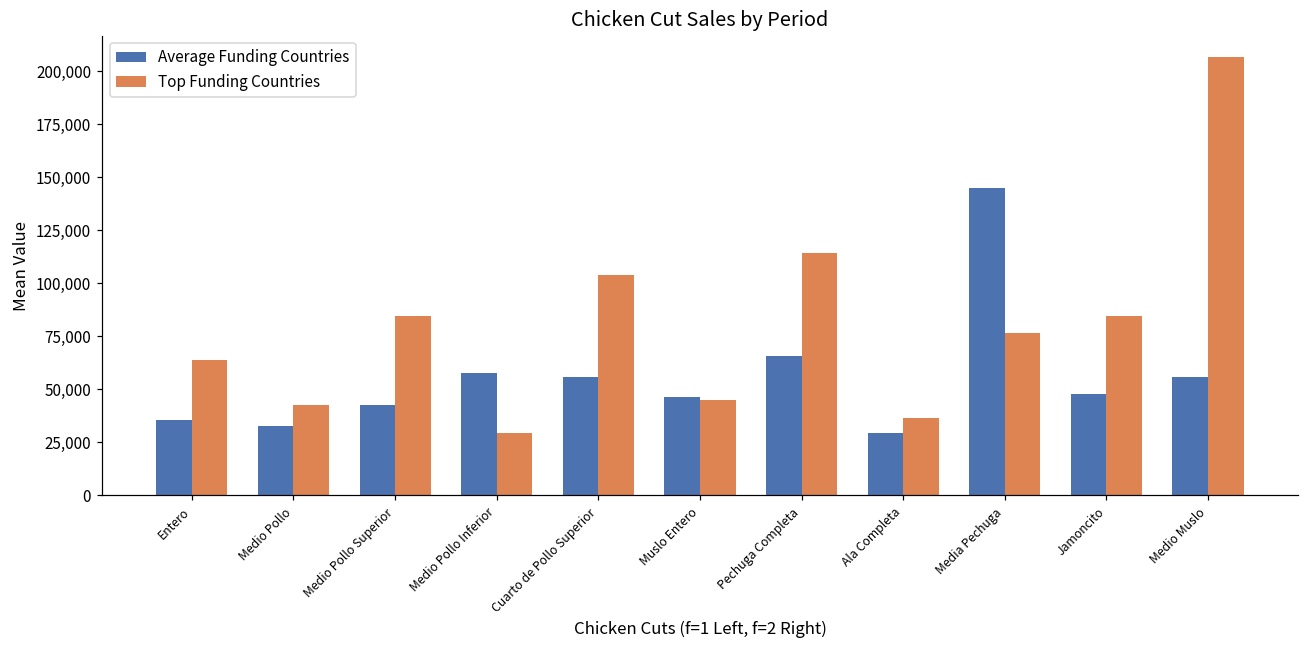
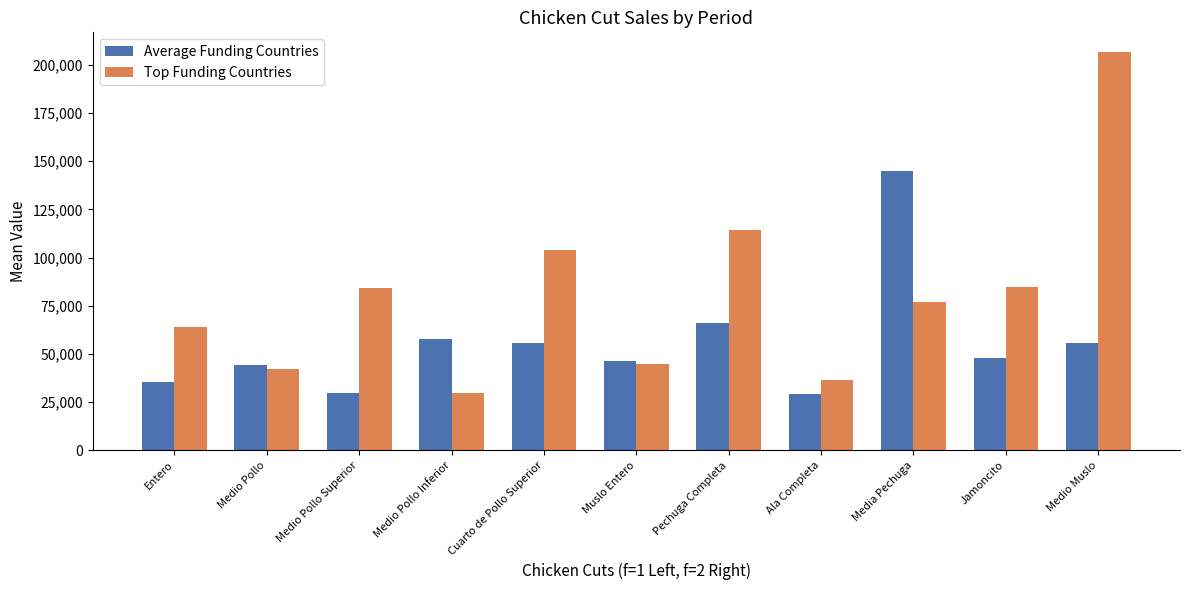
Average Funding Countries, Medio Pollo: 33,000 -> 44,000
Average Funding Countries, Medio Pollo Superior: 42,000 -> 30,000
